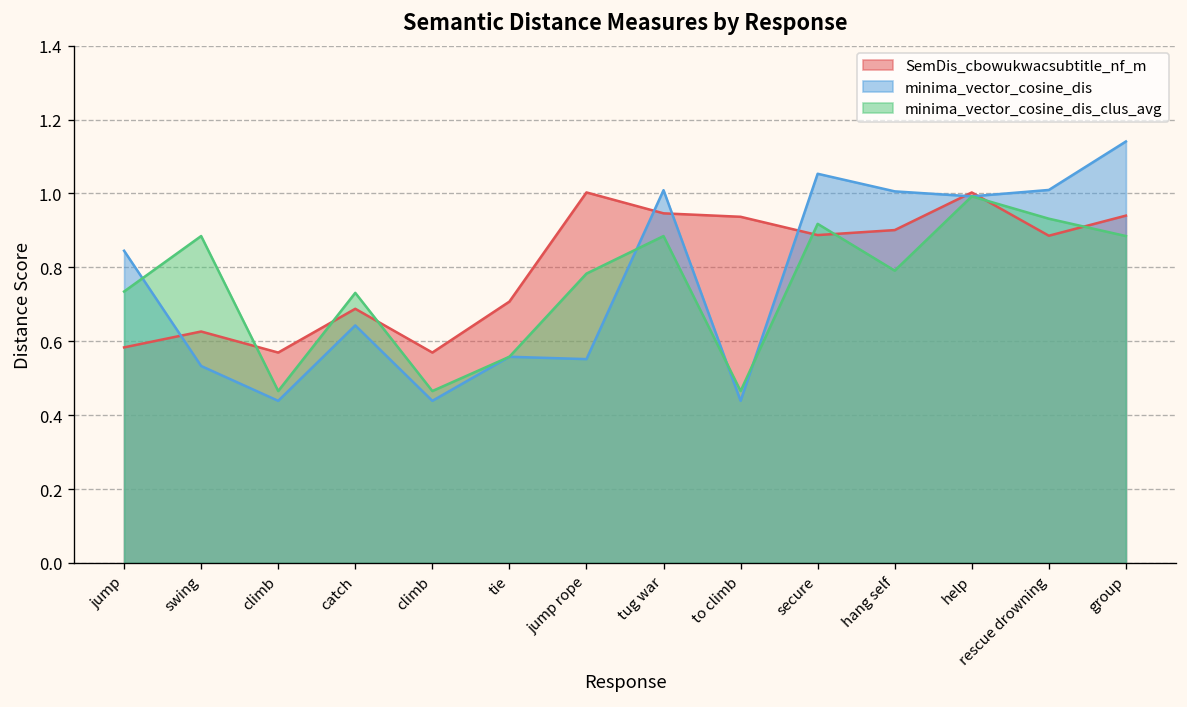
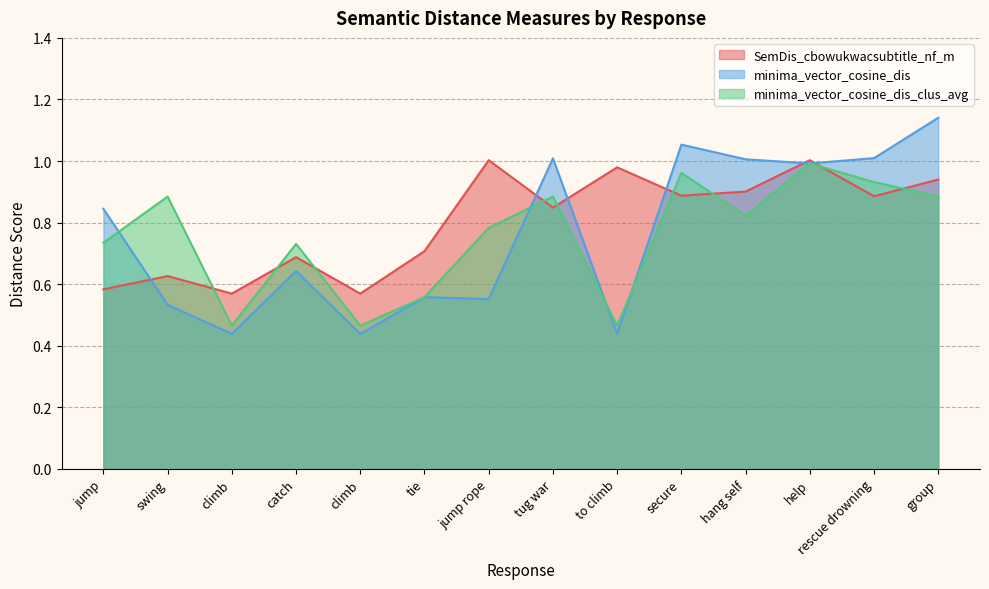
SemDis_cbowukwacsubtitle_nf_m, tug war: 0.95 -> 0.85
SemDis_cbowukwacsubtitle_nf_m, to climb: 0.94 -> 0.98
minima_vector_cosine_dis_clus_avg, secure: 0.92 -> 0.96
minima_vector_cosine_dis_clus_avg, hang self: 0.79 -> 0.82
